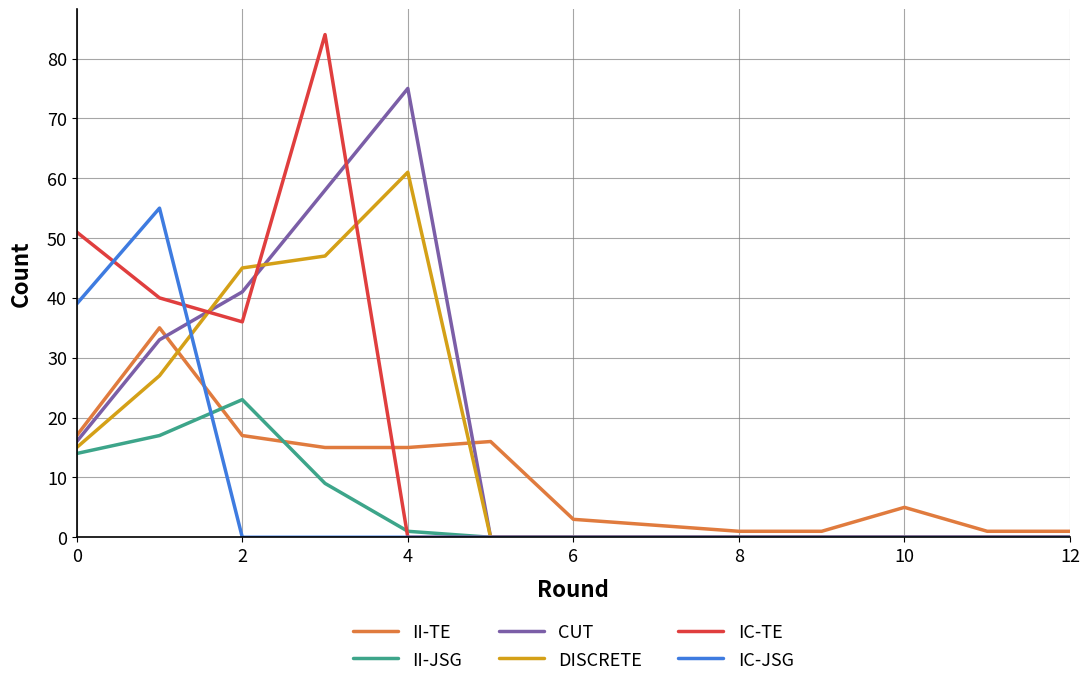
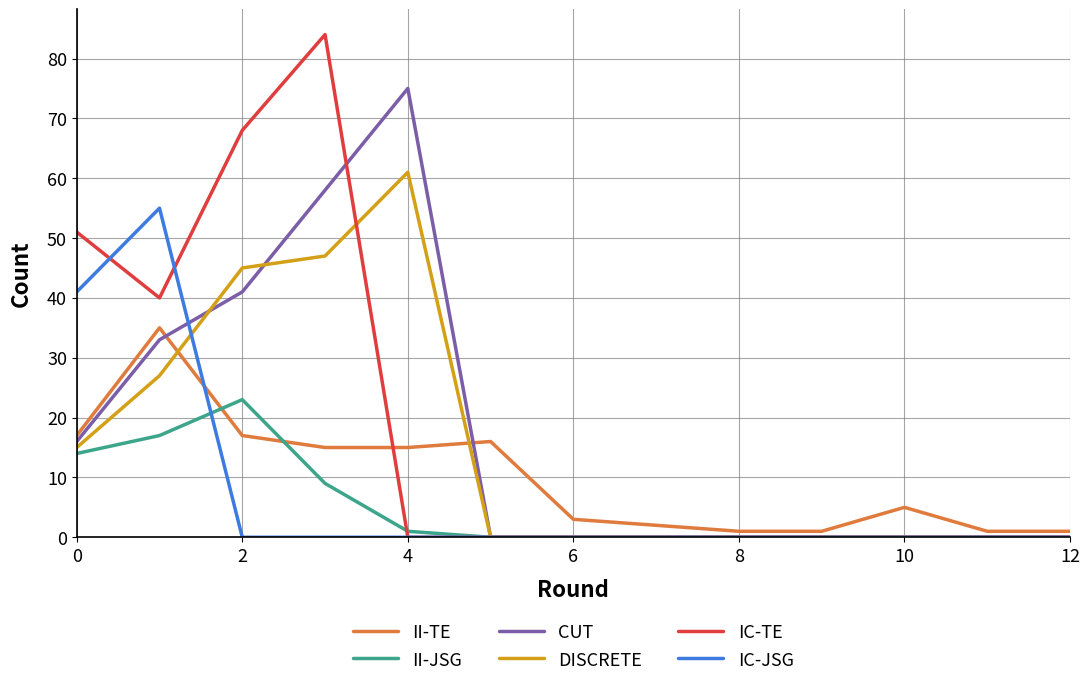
IC-JSG, 0: 39 -> 41
IC-TE, 2: 36 -> 68
